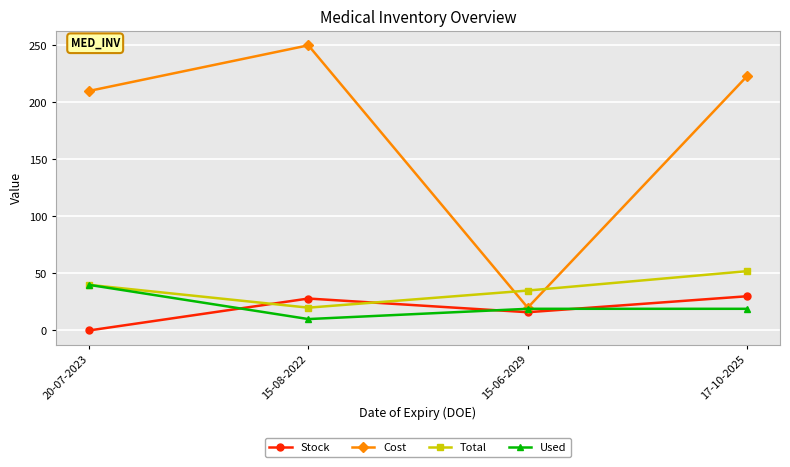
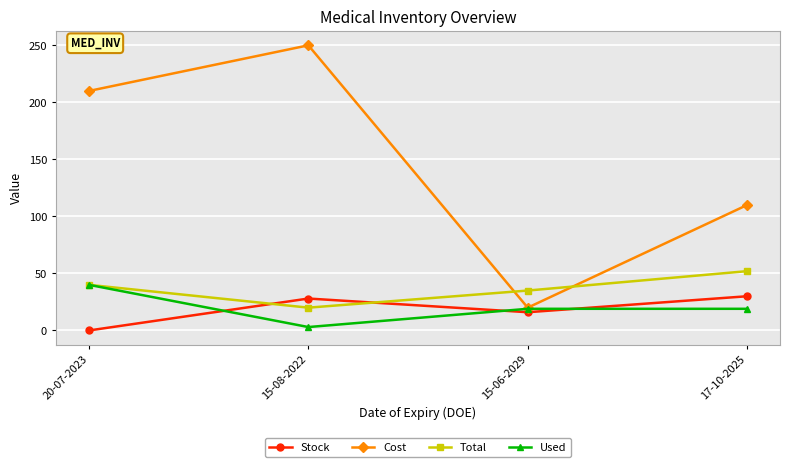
Used, 15-08-2022: 10 -> 3
Cost, 17-10-2025: 223 -> 110
